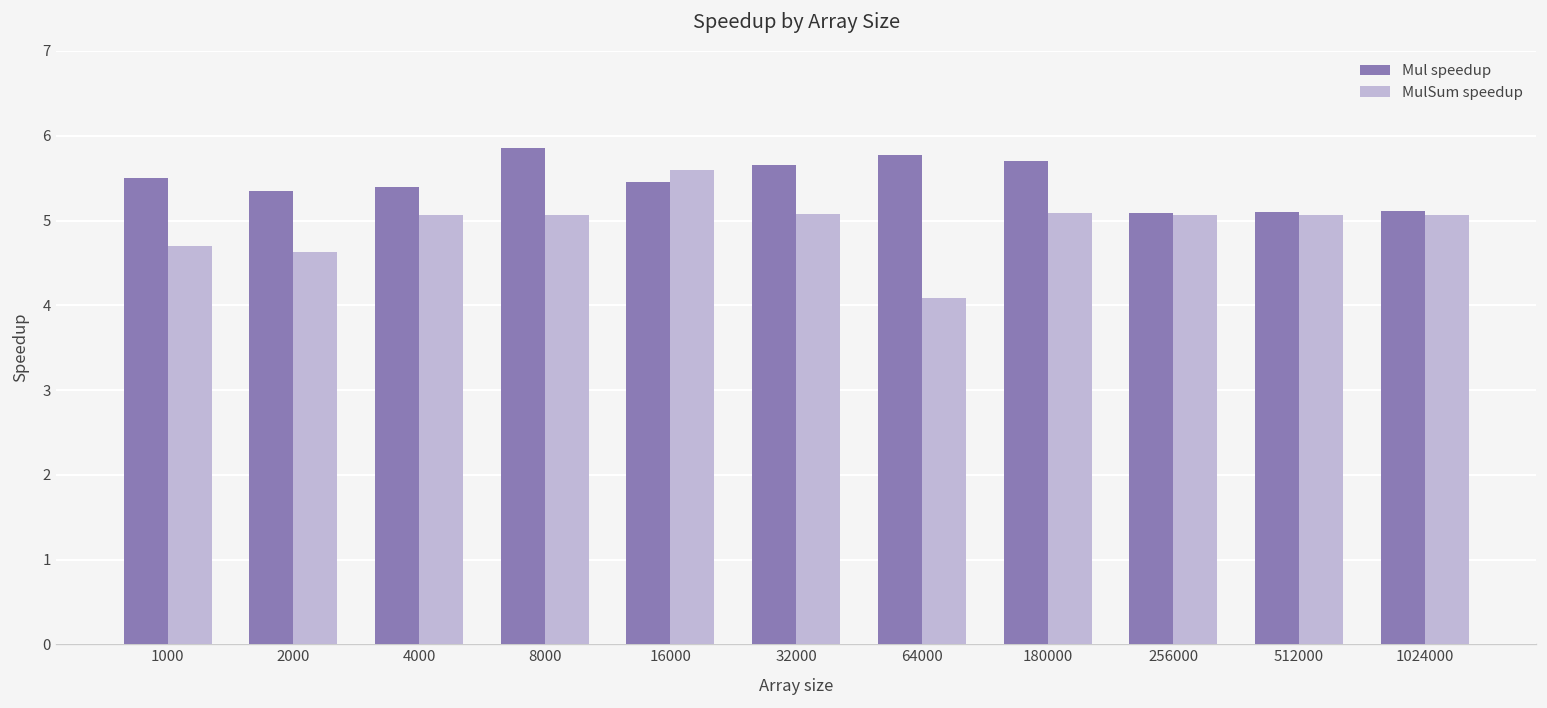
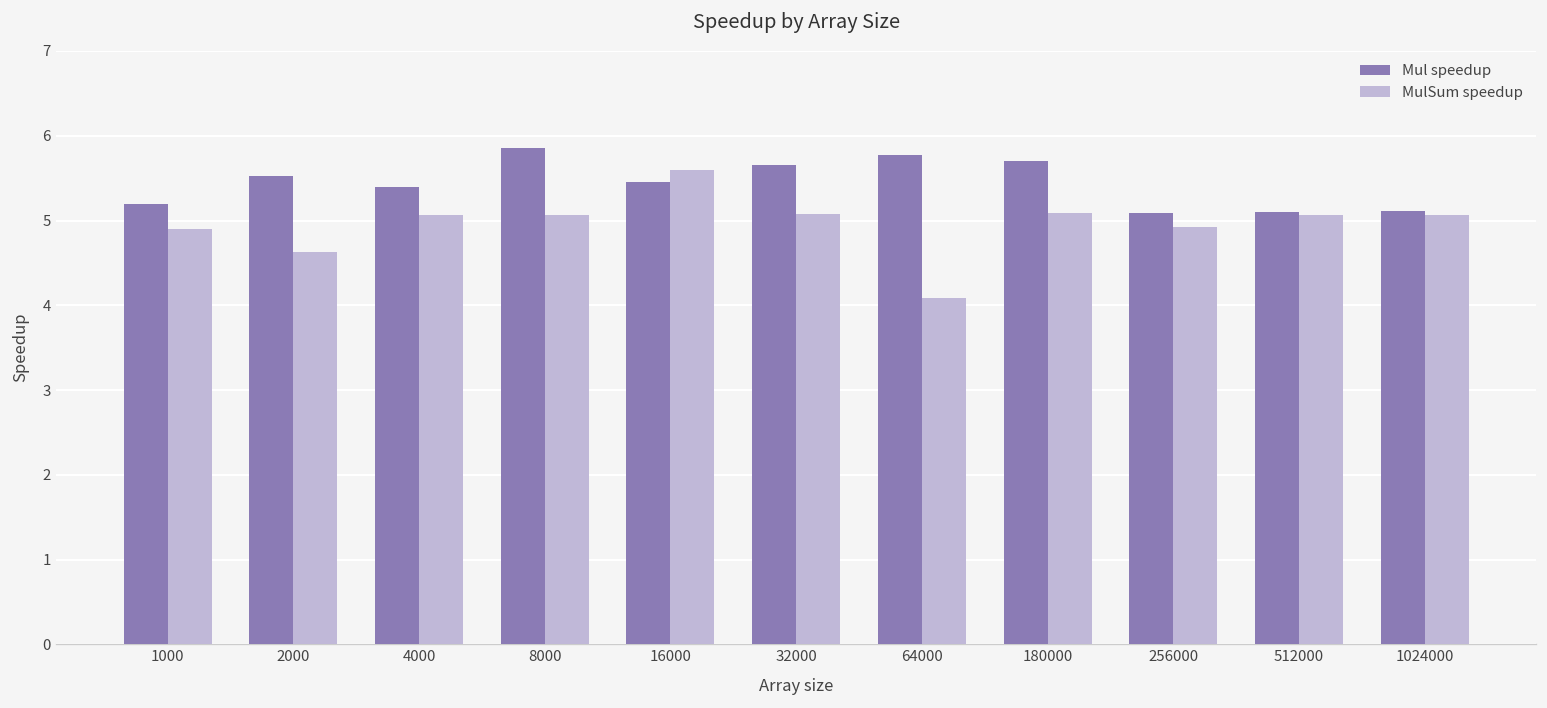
Mul speedup, 1000: 5.5 -> 5.2
MulSum speedup, 1000: 4.7 -> 4.9
Mul speedup, 2000: 5.4 -> 5.5
MulSum speedup, 256000: 5.1 -> 4.9
